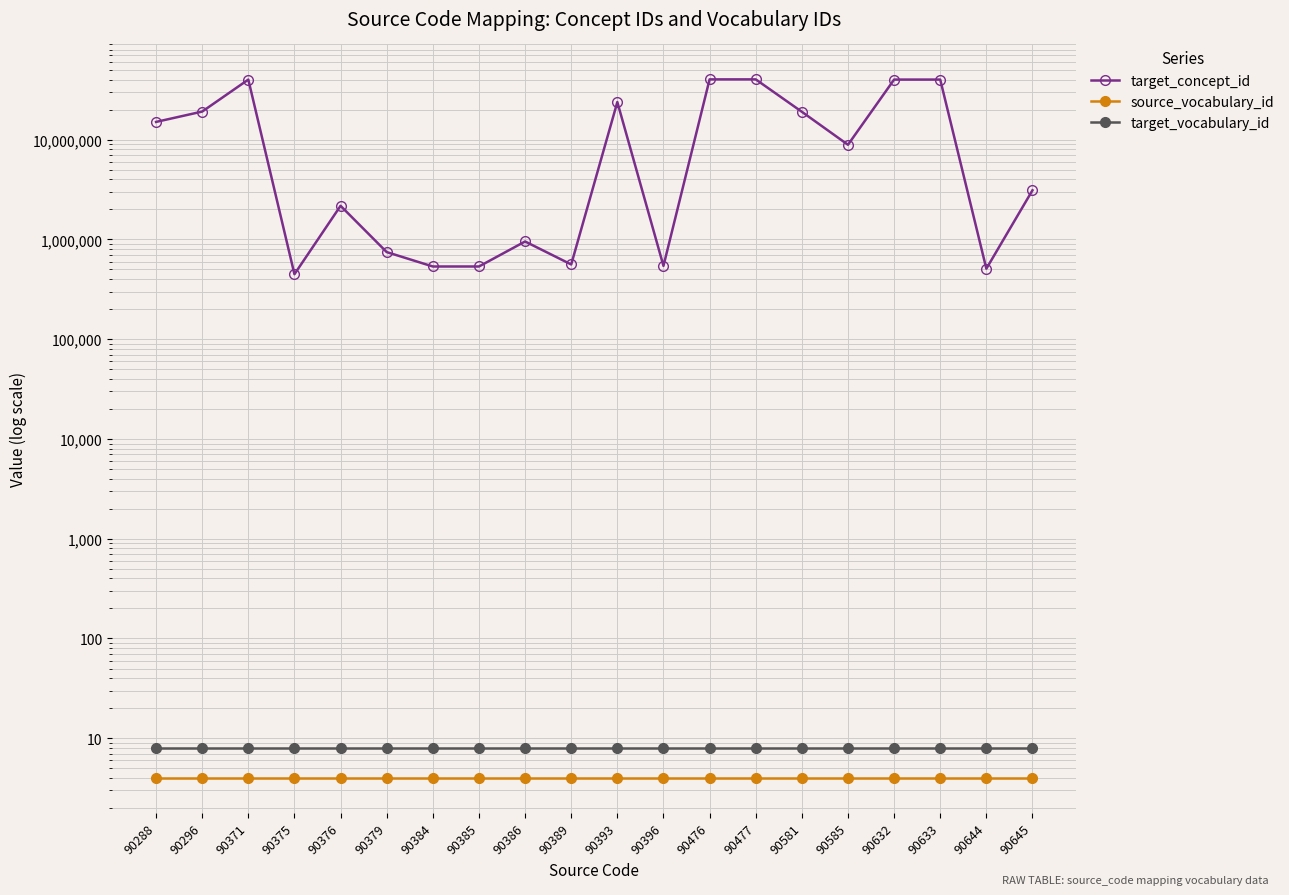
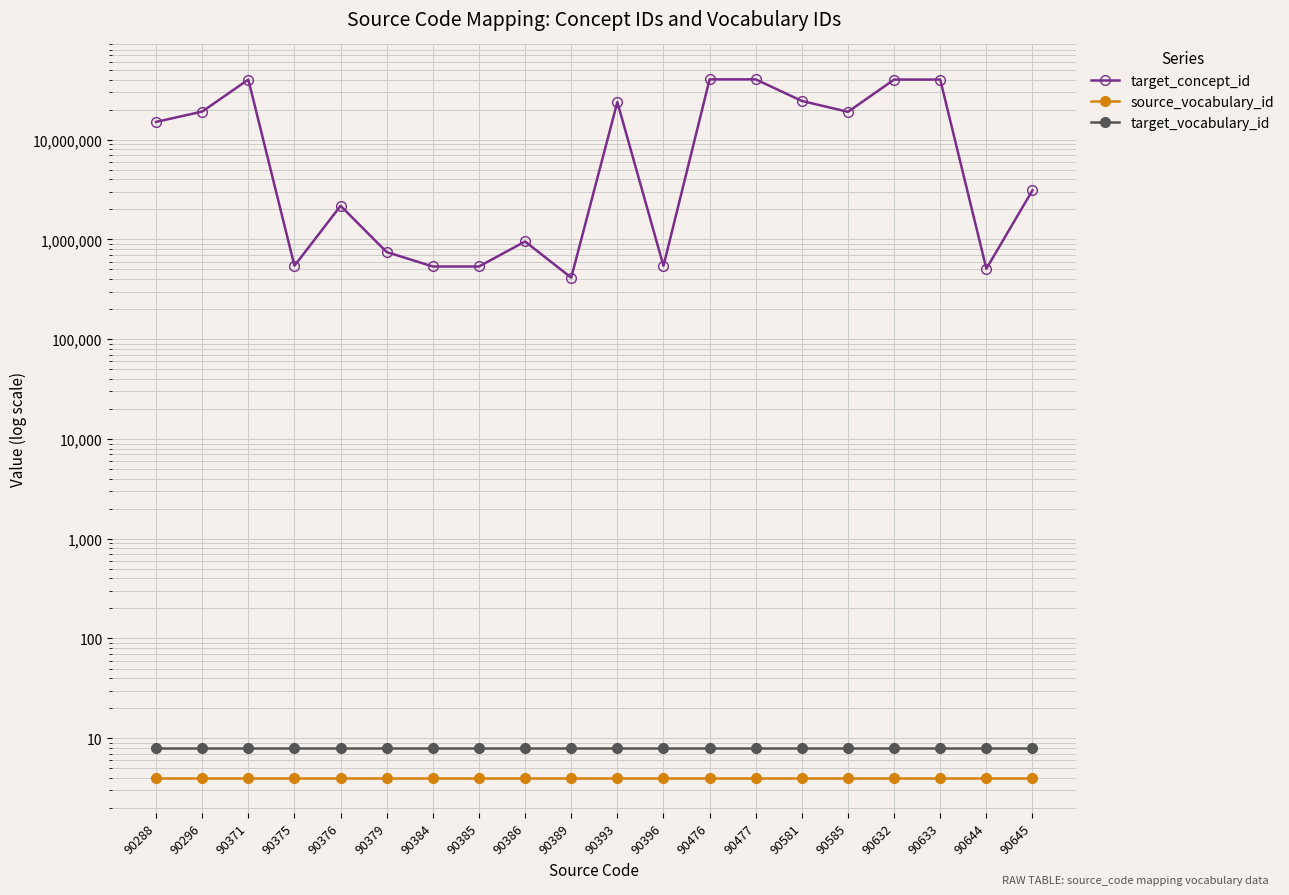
target_concept_id, 90375: 400,000 -> 500,000
target_concept_id, 90389: 600,000 -> 410,000
target_concept_id, 90581: 19,000,000 -> 24,000,000
target_concept_id, 90585: 9,000,000 -> 19,000,000
